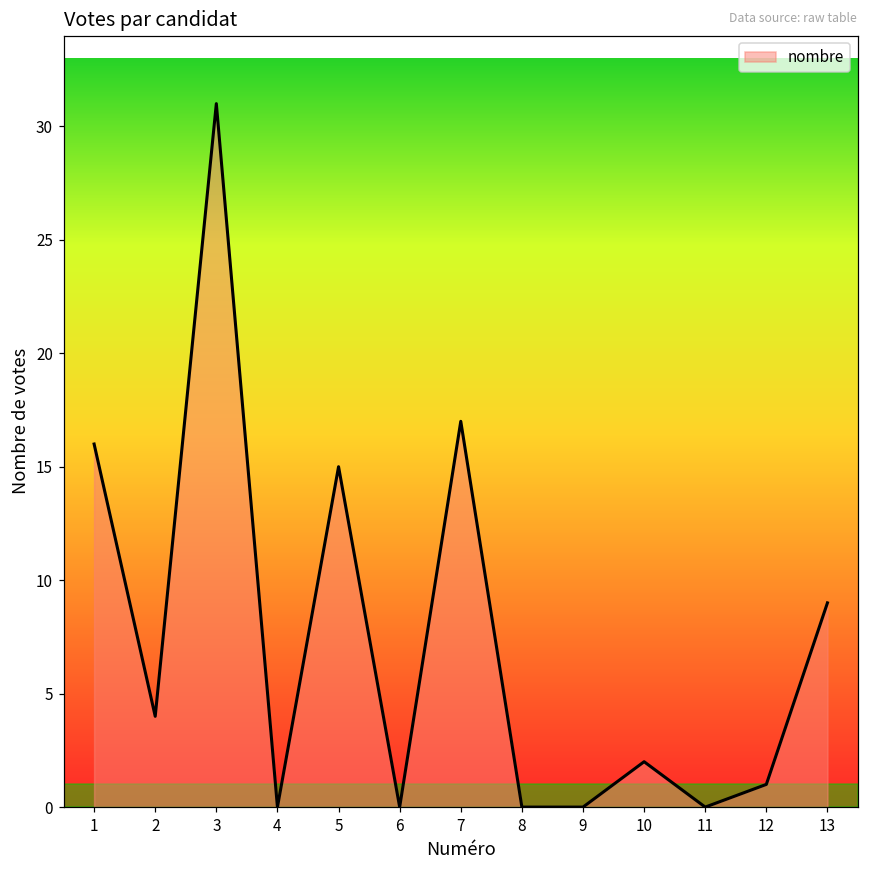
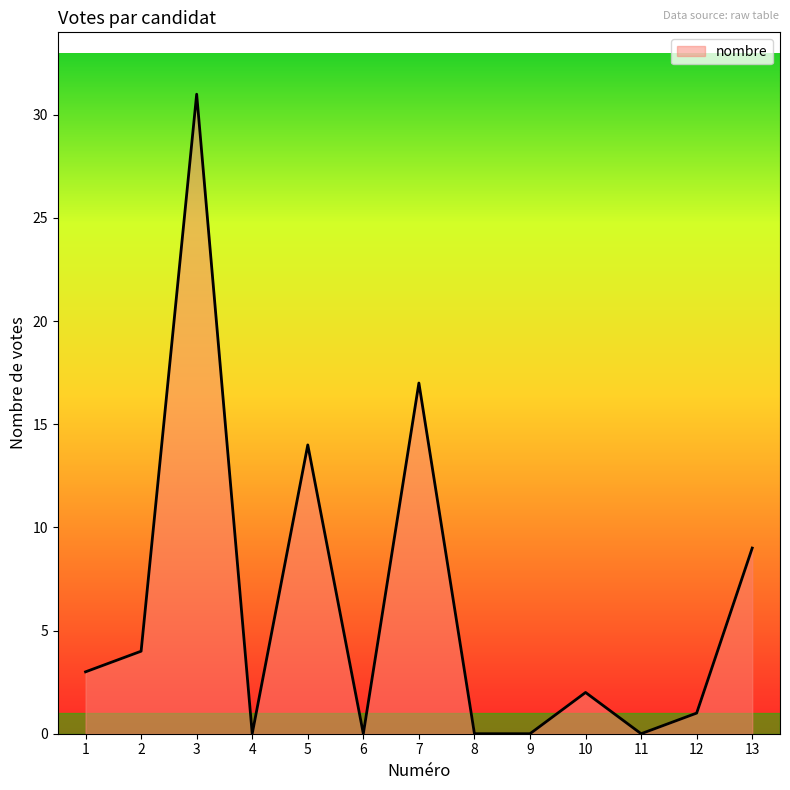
1: 16 -> 3
5: 15 -> 14
